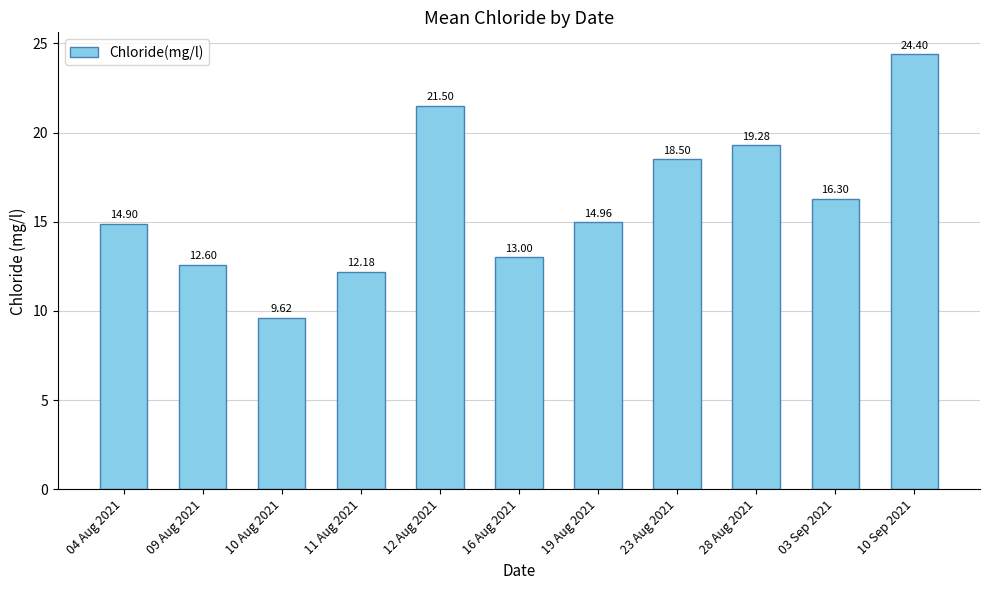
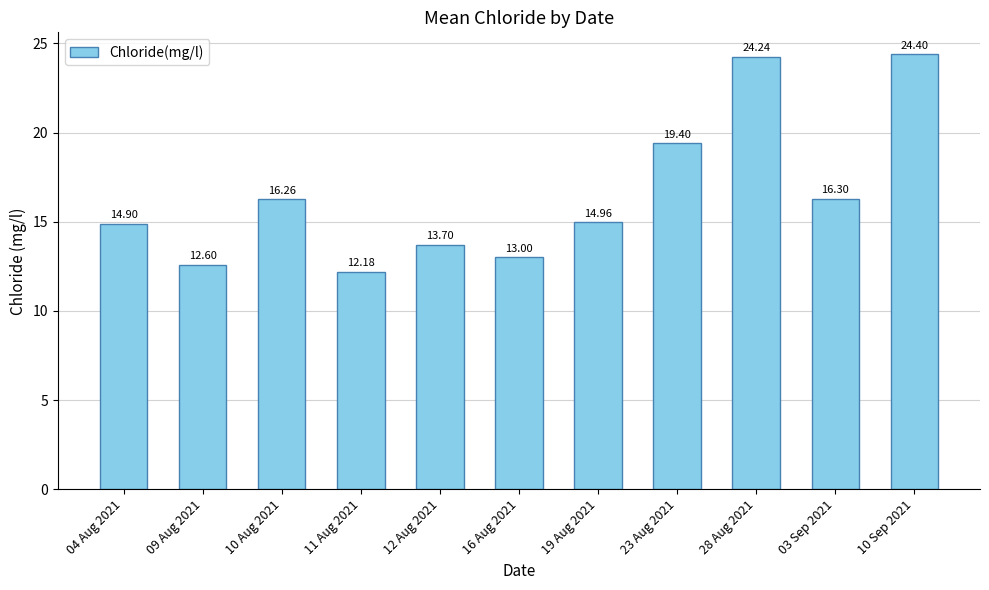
10 Aug 2021: 9.62 -> 16.26
12 Aug 2021: 21.50 -> 13.70
23 Aug 2021: 18.50 -> 19.40
28 Aug 2021: 19.28 -> 24.24
